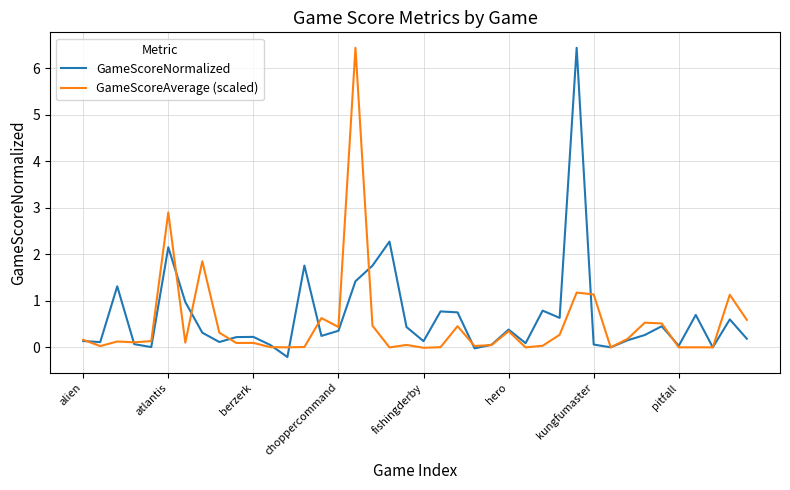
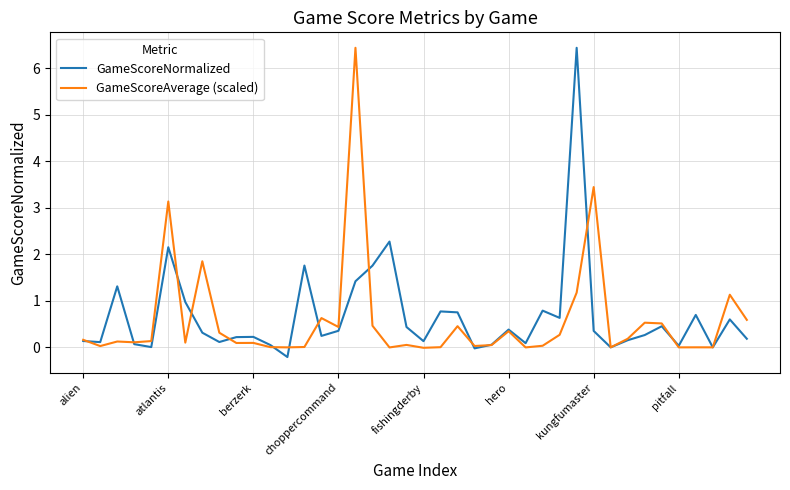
GameScoreAverage (scaled), atlantis: 2.9 -> 3.1
GameScoreNormalized, kungfumaster: 0.1 -> 0.4
GameScoreAverage (scaled), kungfumaster: 1.1 -> 3.4
